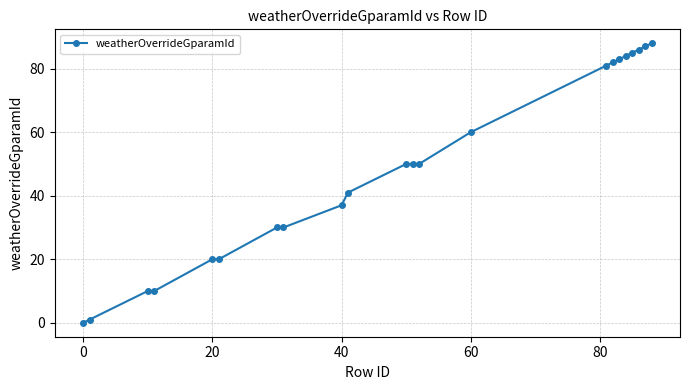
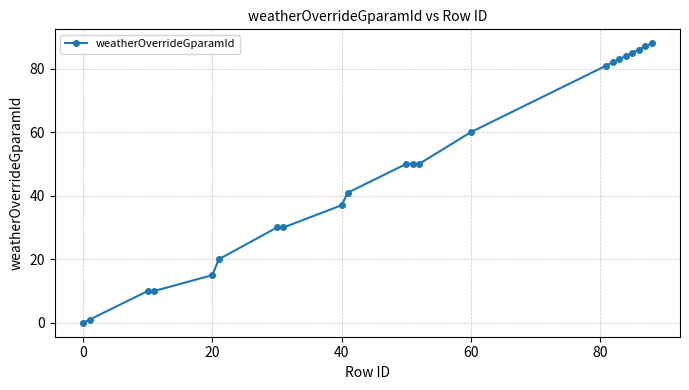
20: 20 -> 15
